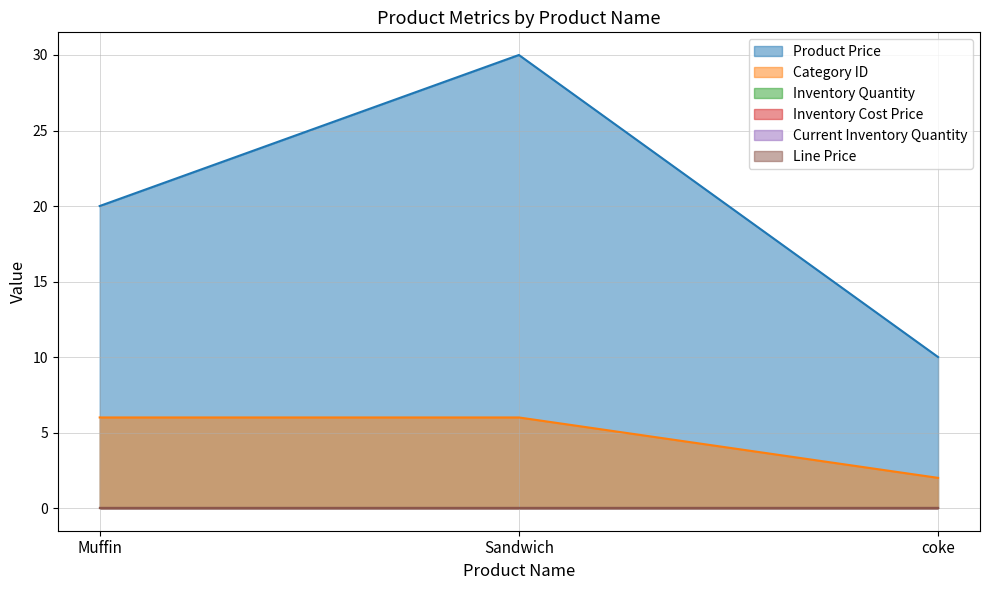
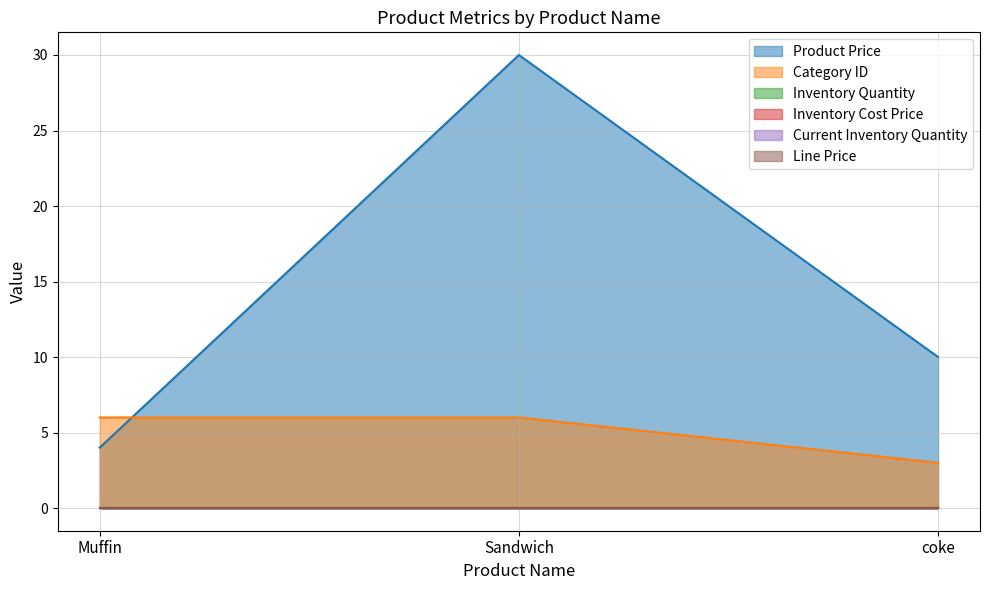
Product Price, Muffin: 20 -> 4
Category ID, coke: 2 -> 3
